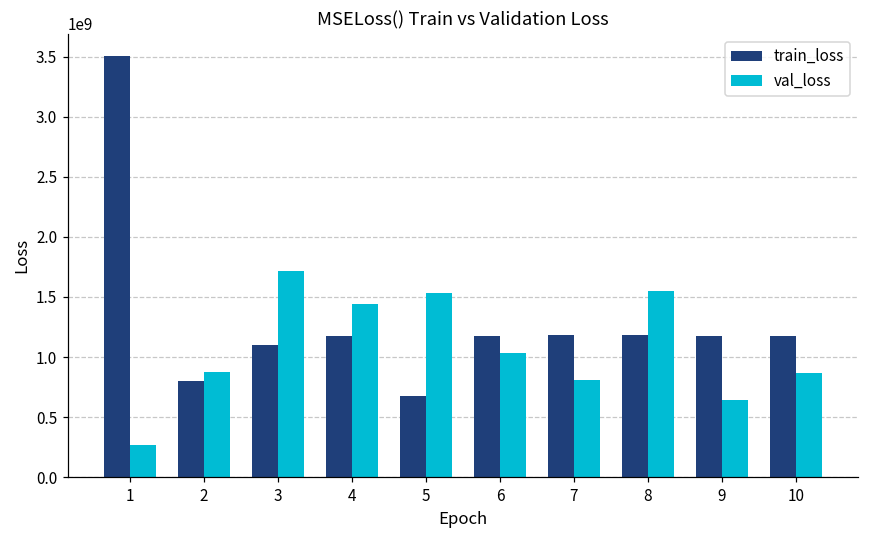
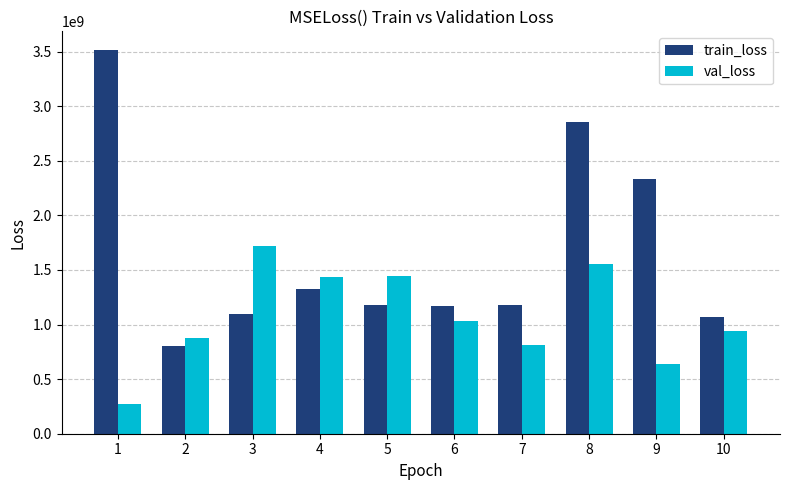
train_loss, 4: 1180000000 -> 1320000000
train_loss, 5: 670000000 -> 1180000000
val_loss, 5: 1530000000 -> 1440000000
train_loss, 8: 1180000000 -> 2860000000
train_loss, 9: 1180000000 -> 2330000000
train_loss, 10: 1180000000 -> 1070000000
val_loss, 10: 870000000 -> 940000000
